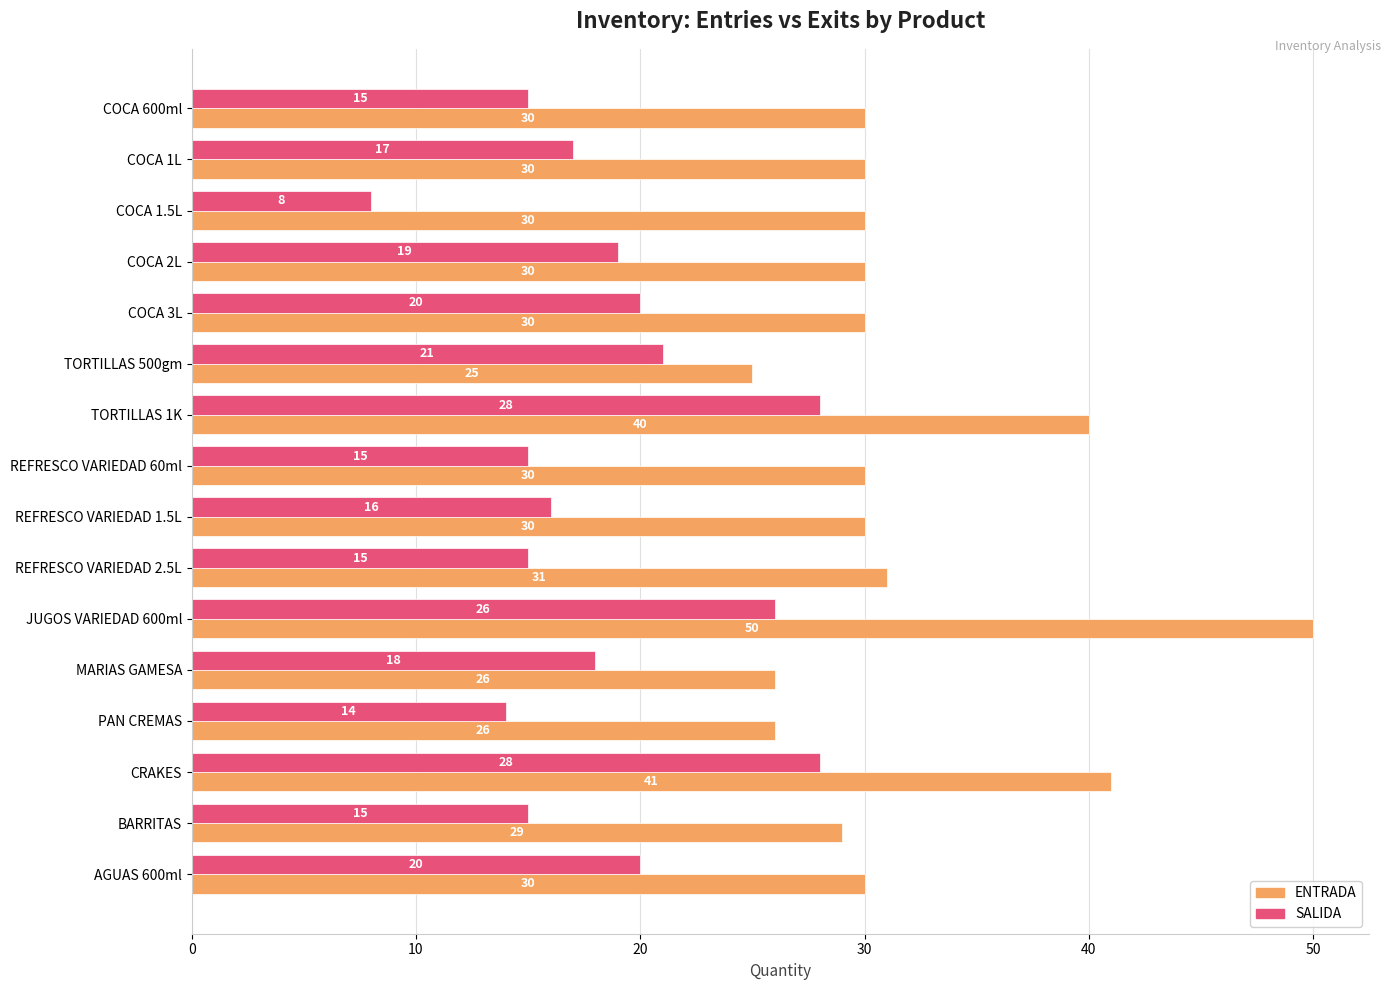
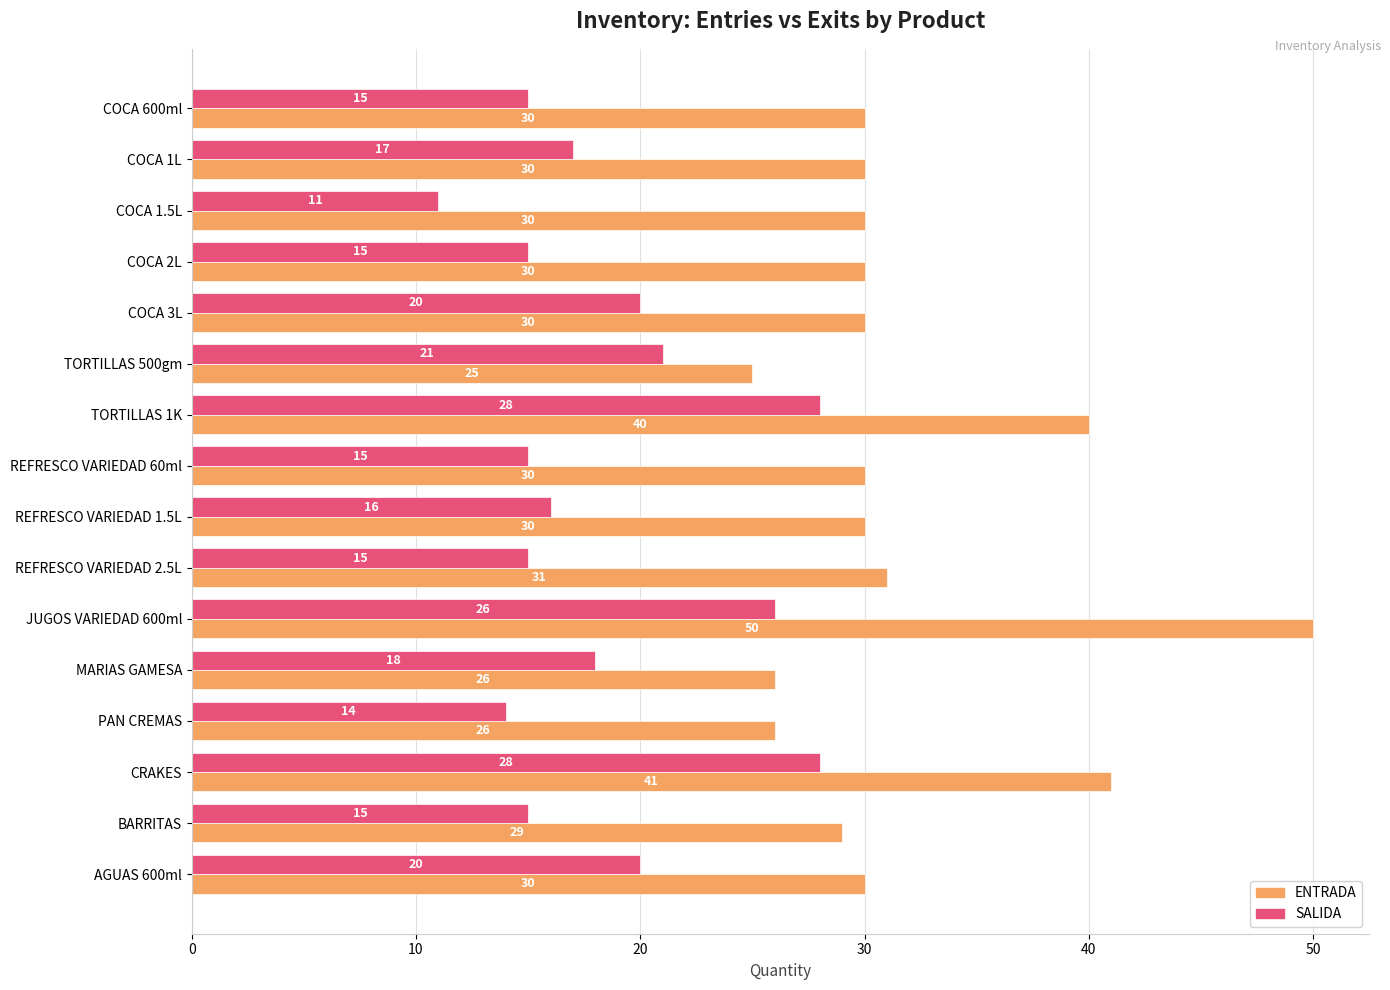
SALIDA, COCA 1.5L: 8 -> 11
SALIDA, COCA 2L: 19 -> 15
